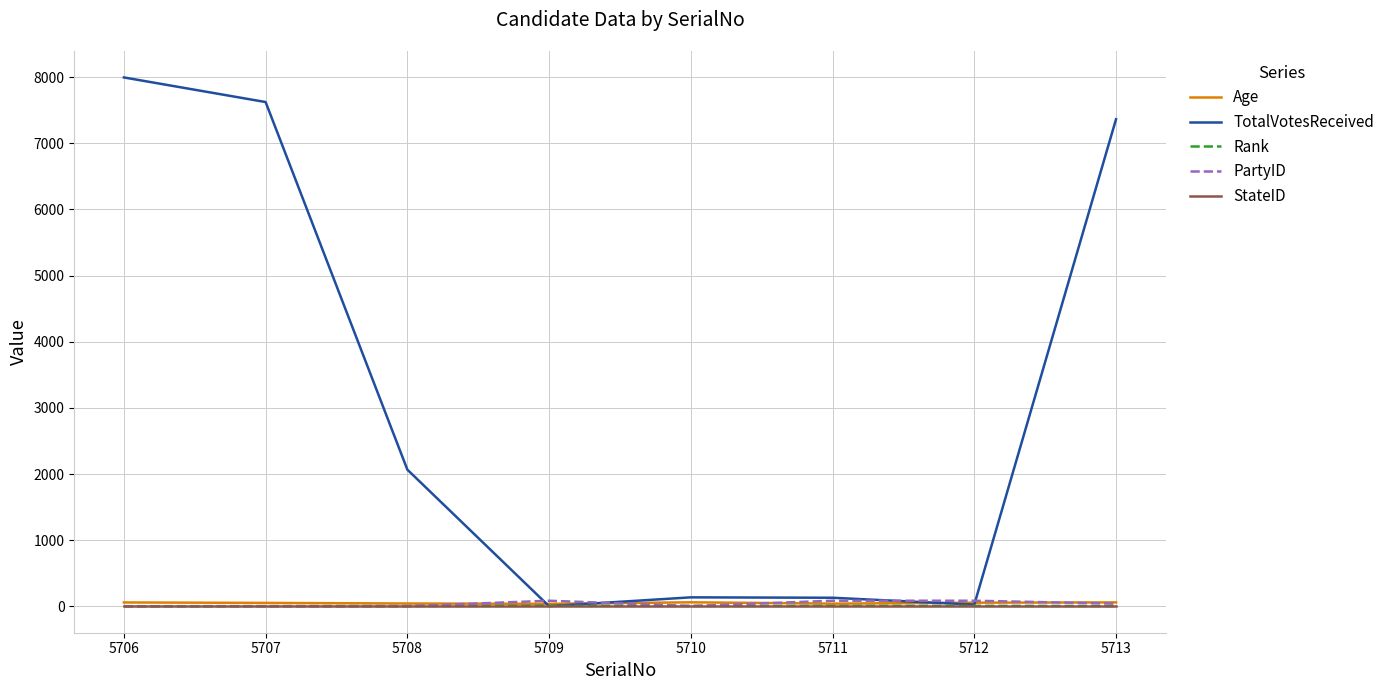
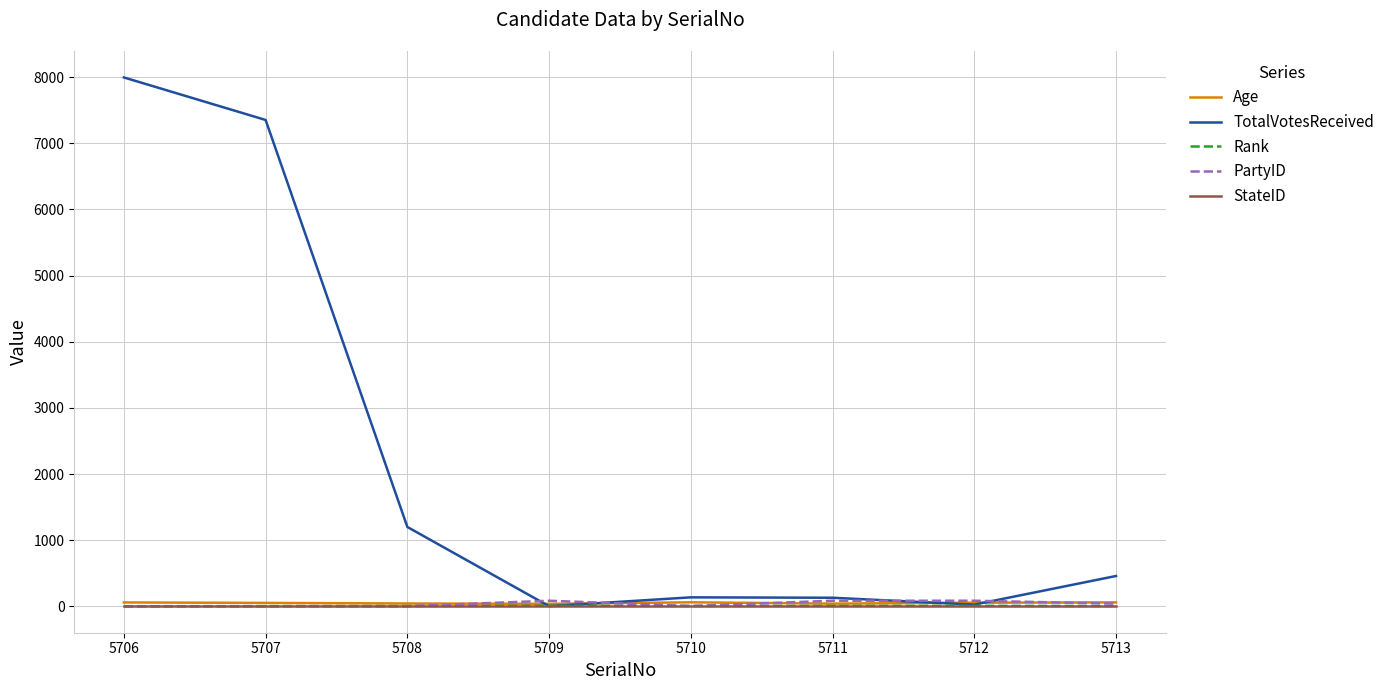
TotalVotesReceived, 5707: 7600 -> 7400
TotalVotesReceived, 5708: 2100 -> 1200
TotalVotesReceived, 5713: 7400 -> 500
